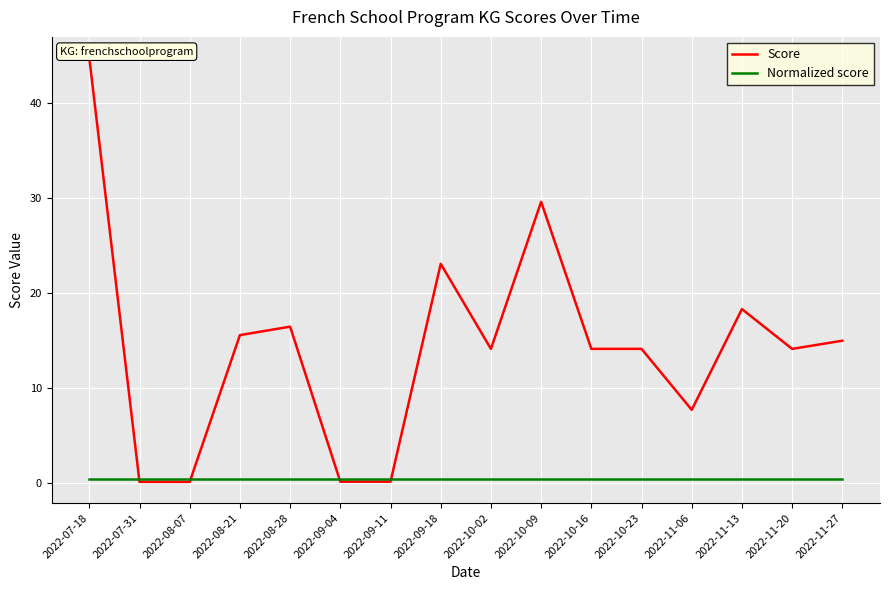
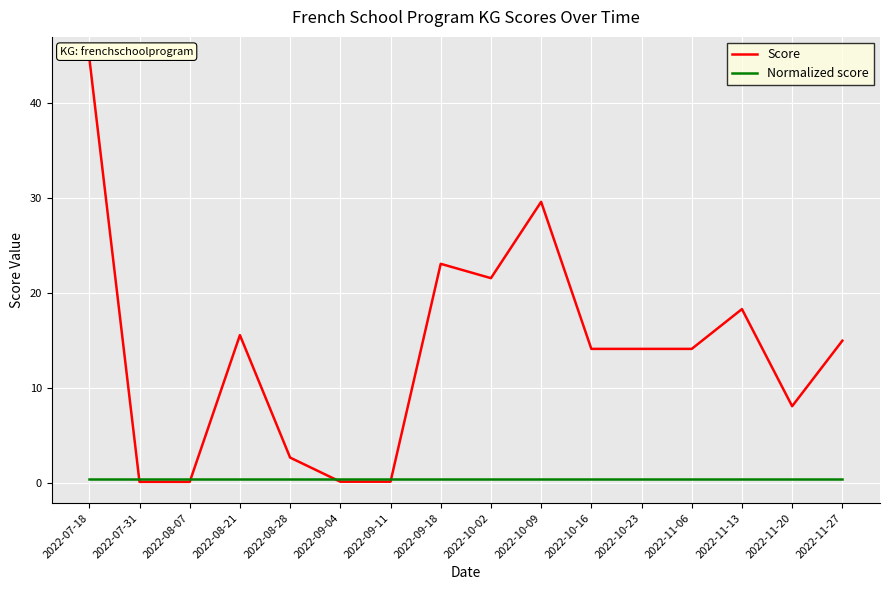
Score, 2022-08-28: 16 -> 3
Score, 2022-10-02: 14 -> 22
Score, 2022-11-06: 8 -> 14
Score, 2022-11-20: 14 -> 8
